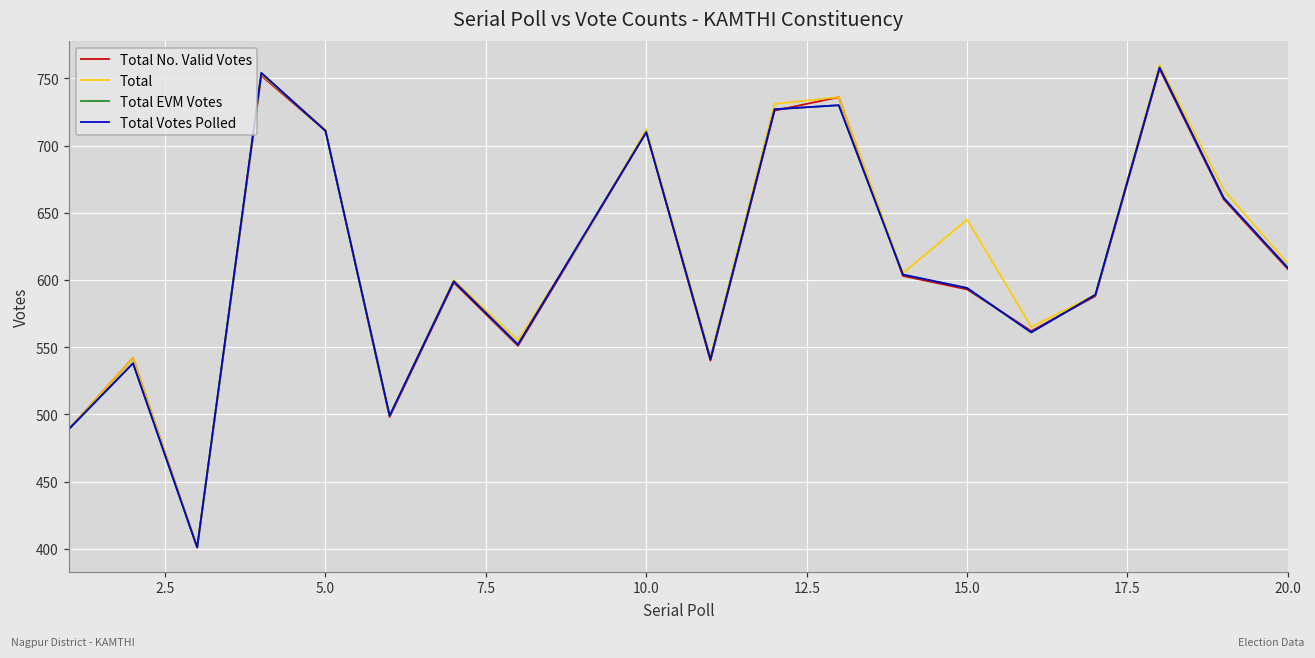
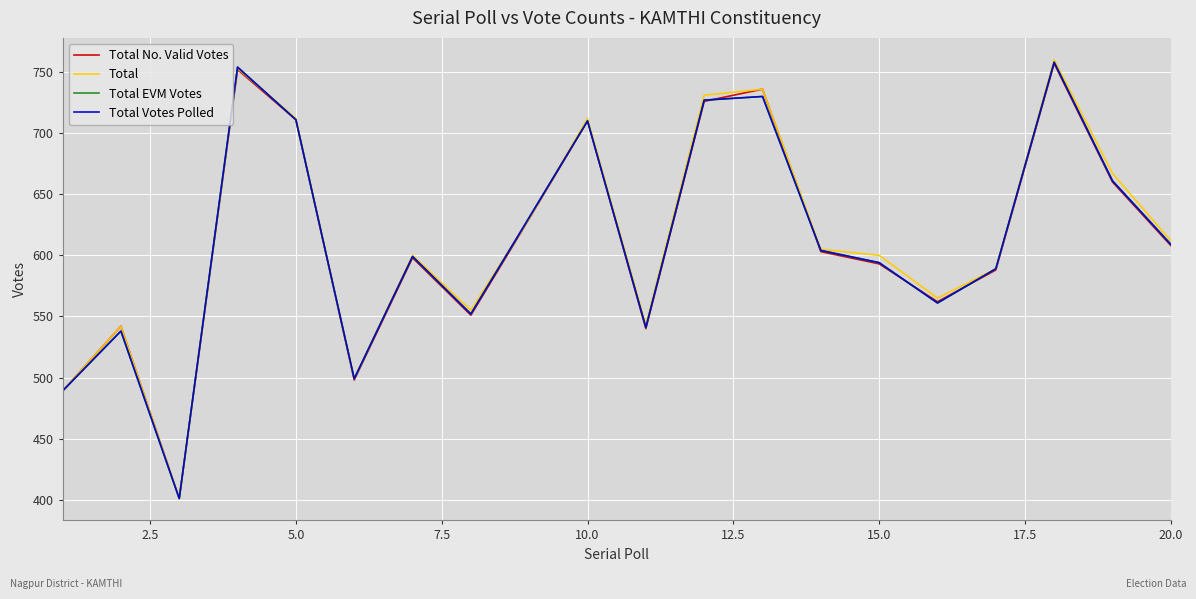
Total, 15.0: 645 -> 600
